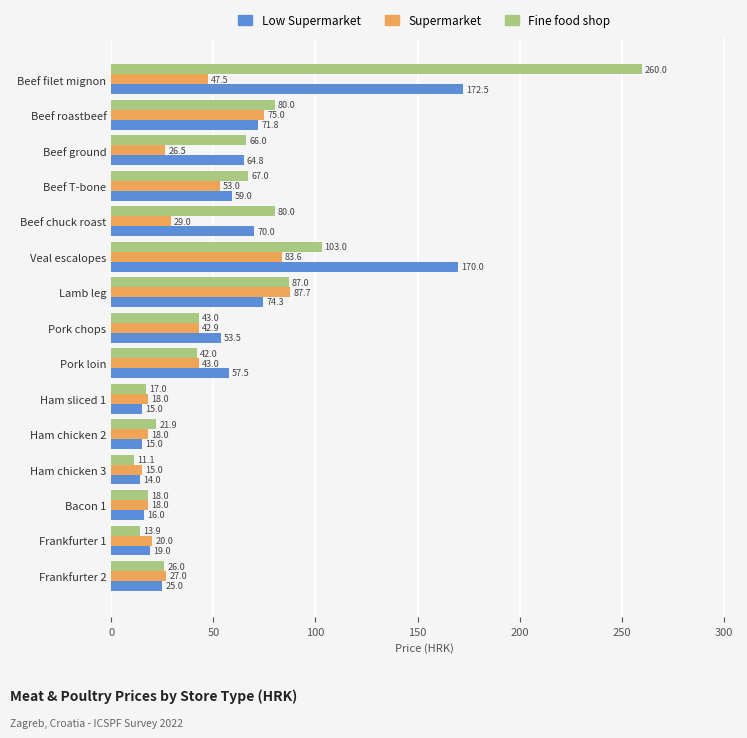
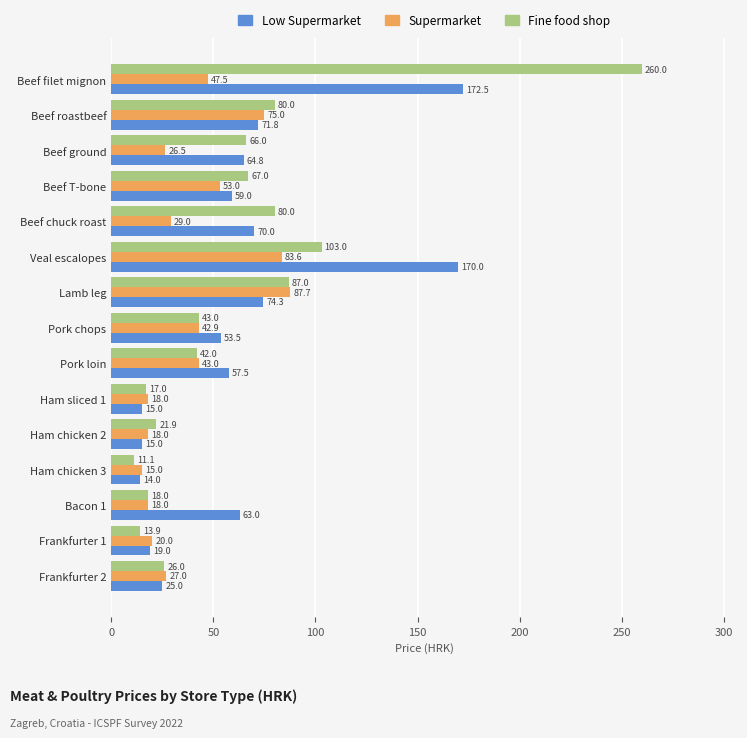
Low Supermarket, Bacon 1: 16.0 -> 63.0
